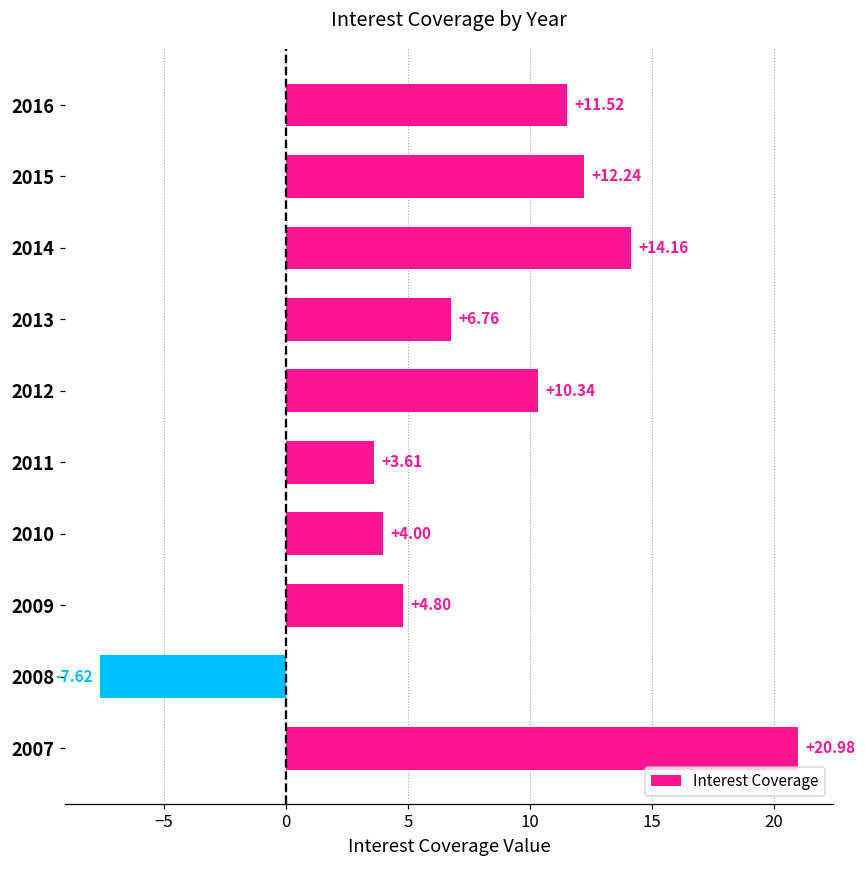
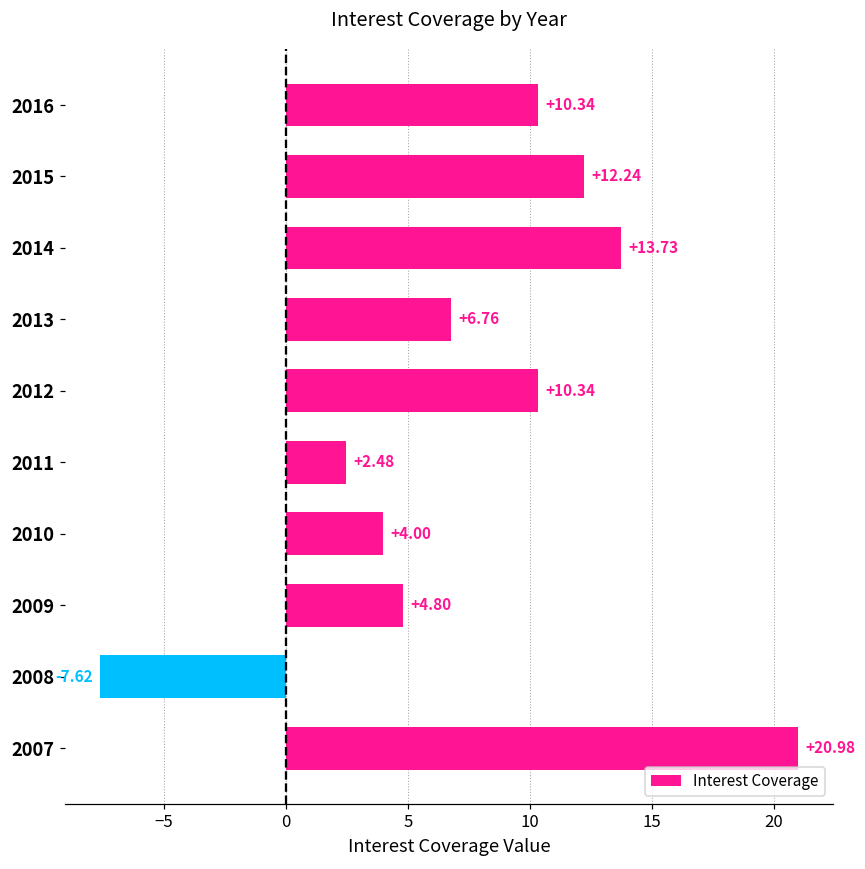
2016: +11.52 -> +10.34
2014: +14.16 -> +13.73
2011: +3.61 -> +2.48
